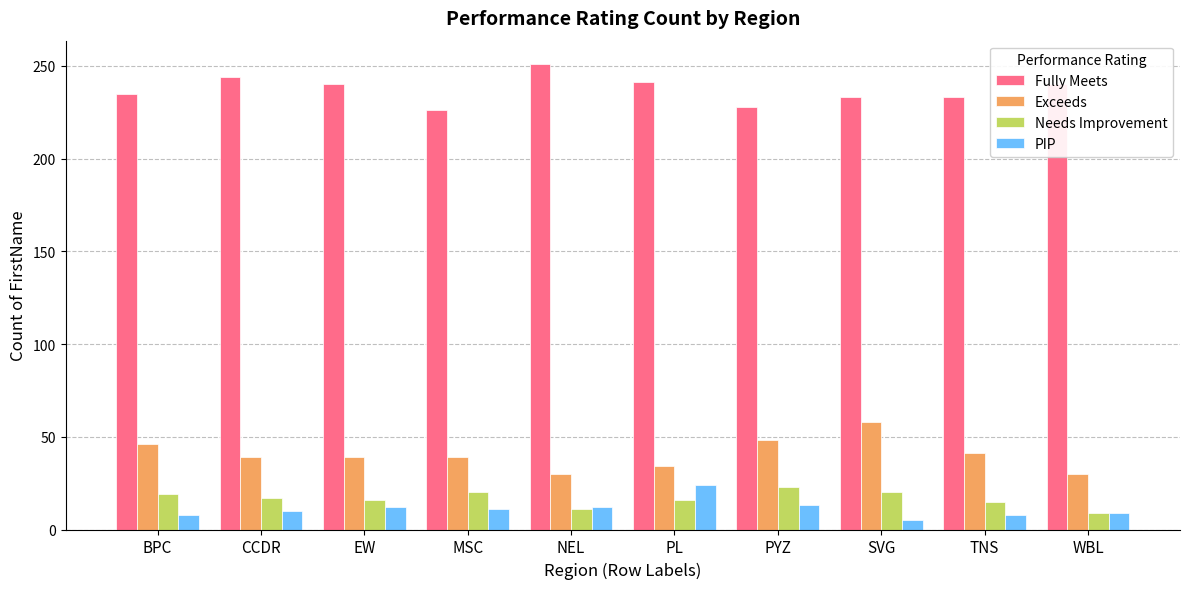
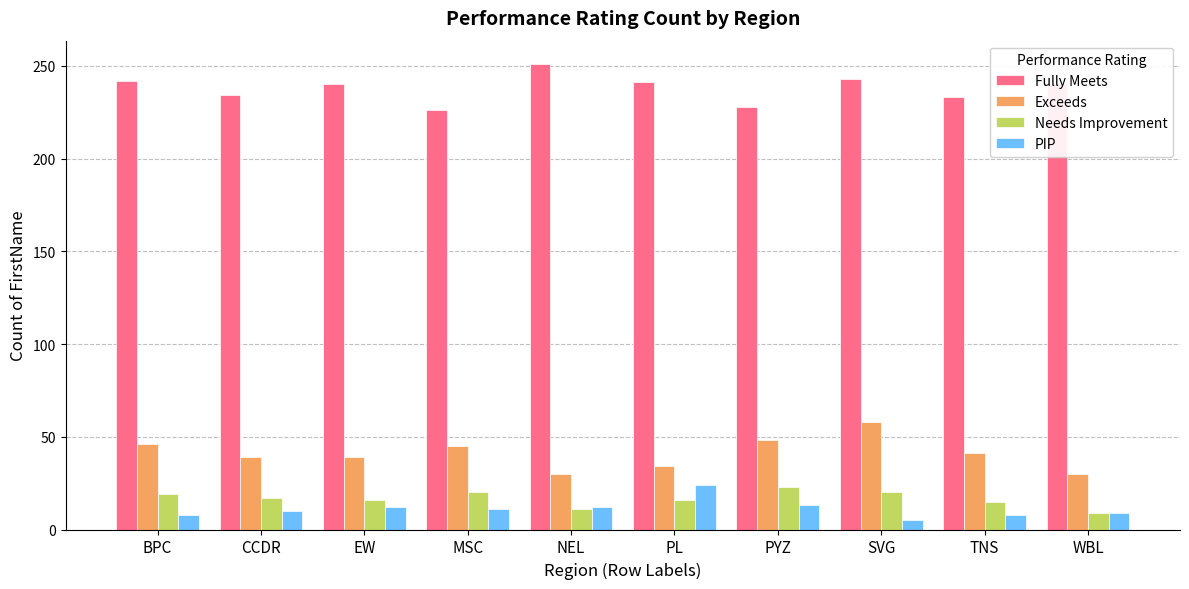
Fully Meets, BPC: 235 -> 242
Fully Meets, CCDR: 244 -> 234
Exceeds, MSC: 39 -> 45
Fully Meets, SVG: 233 -> 243
